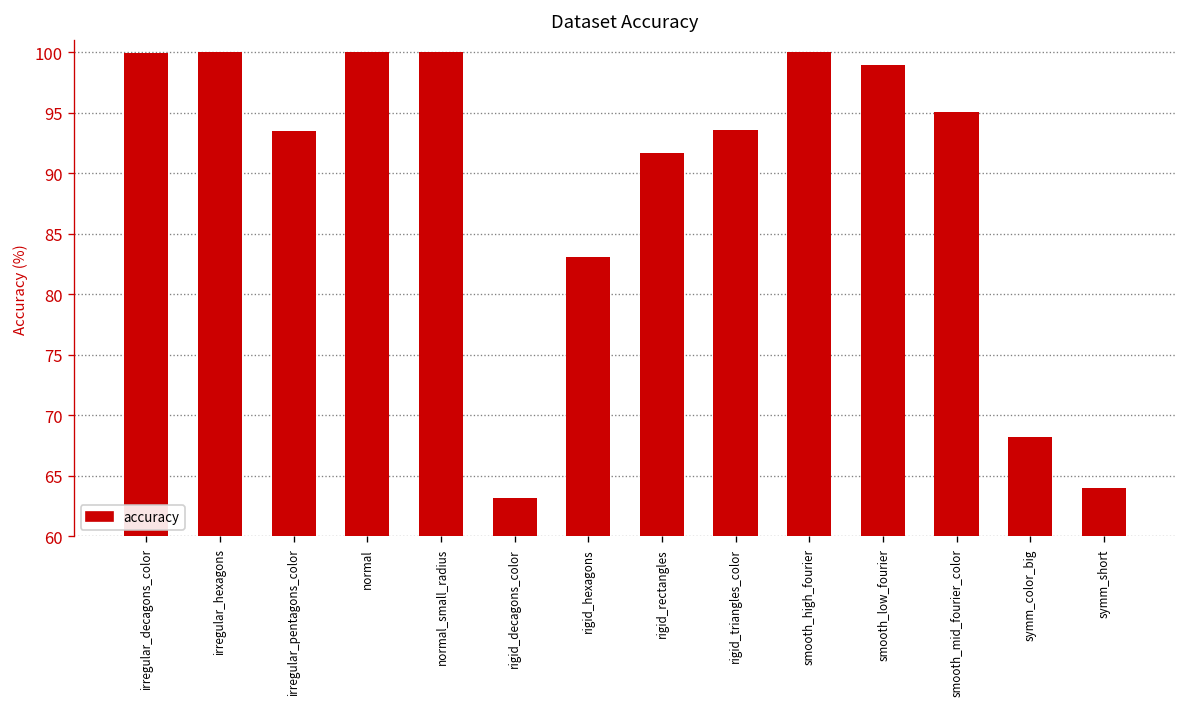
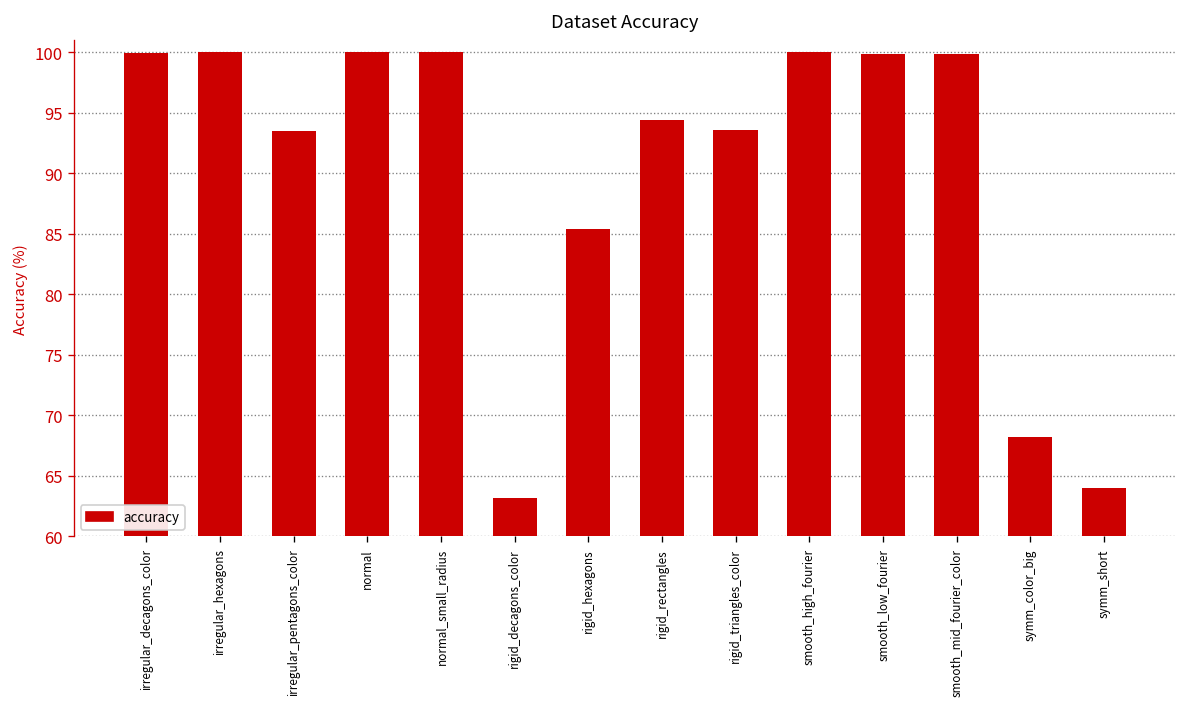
rigid_hexagons: 83.1 -> 85.4
rigid_rectangles: 91.6 -> 94.4
smooth_low_fourier: 98.9 -> 99.8
smooth_mid_fourier_color: 95.1 -> 99.9
